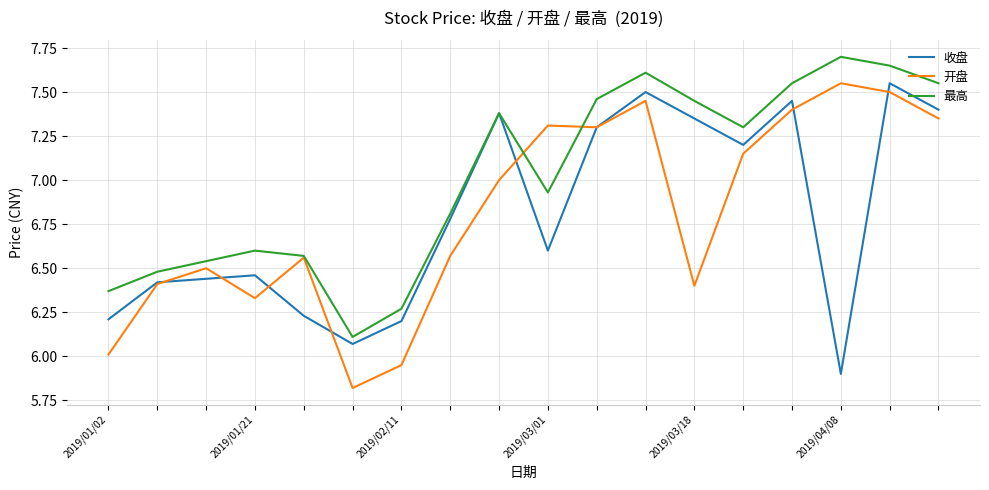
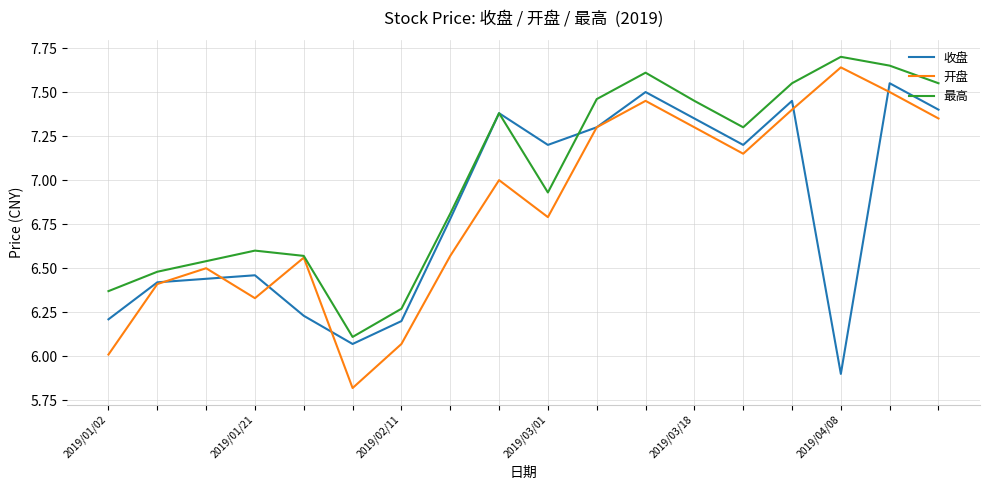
开盘, 2019/02/11: 5.95 -> 6.07
收盘, 2019/03/01: 6.6 -> 7.2
开盘, 2019/03/01: 7.31 -> 6.79
开盘, 2019/03/18: 6.4 -> 7.3
开盘, 2019/04/08: 7.55 -> 7.64
